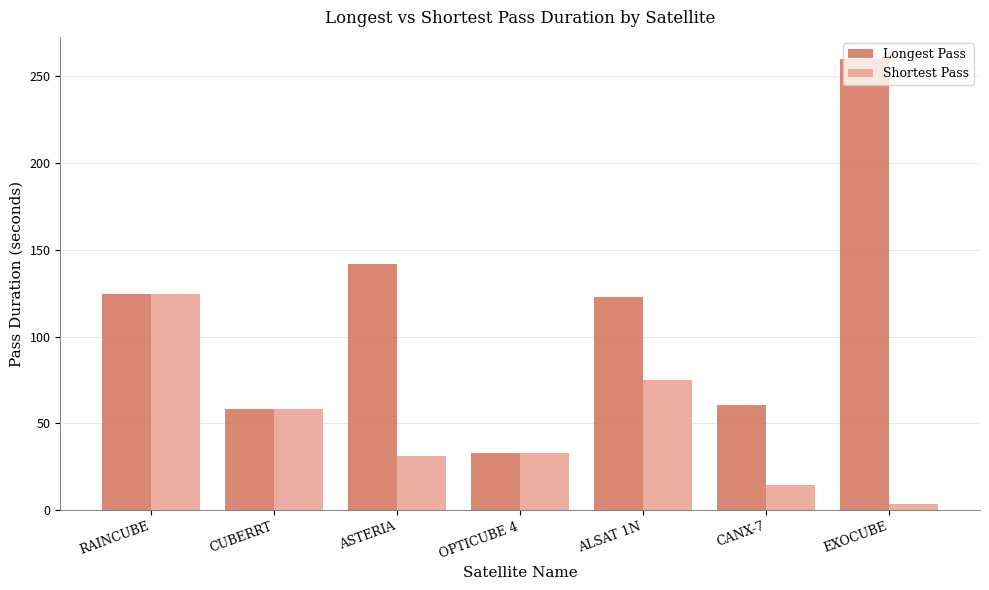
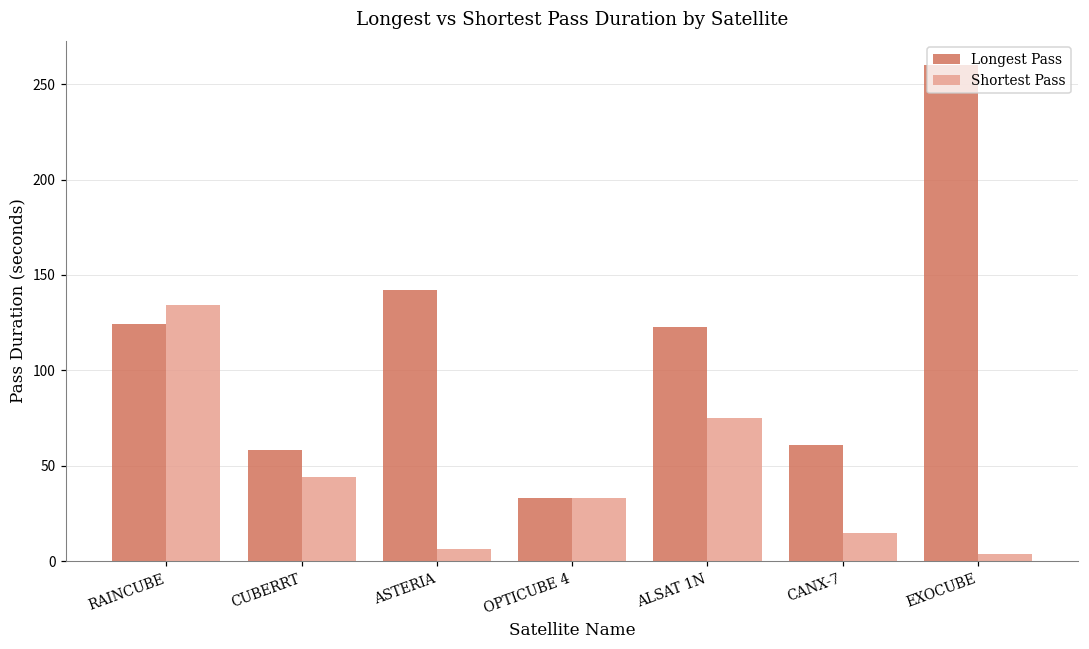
Shortest Pass, RAINCUBE: 125 -> 134
Shortest Pass, CUBERRT: 58 -> 44
Shortest Pass, ASTERIA: 31 -> 7
